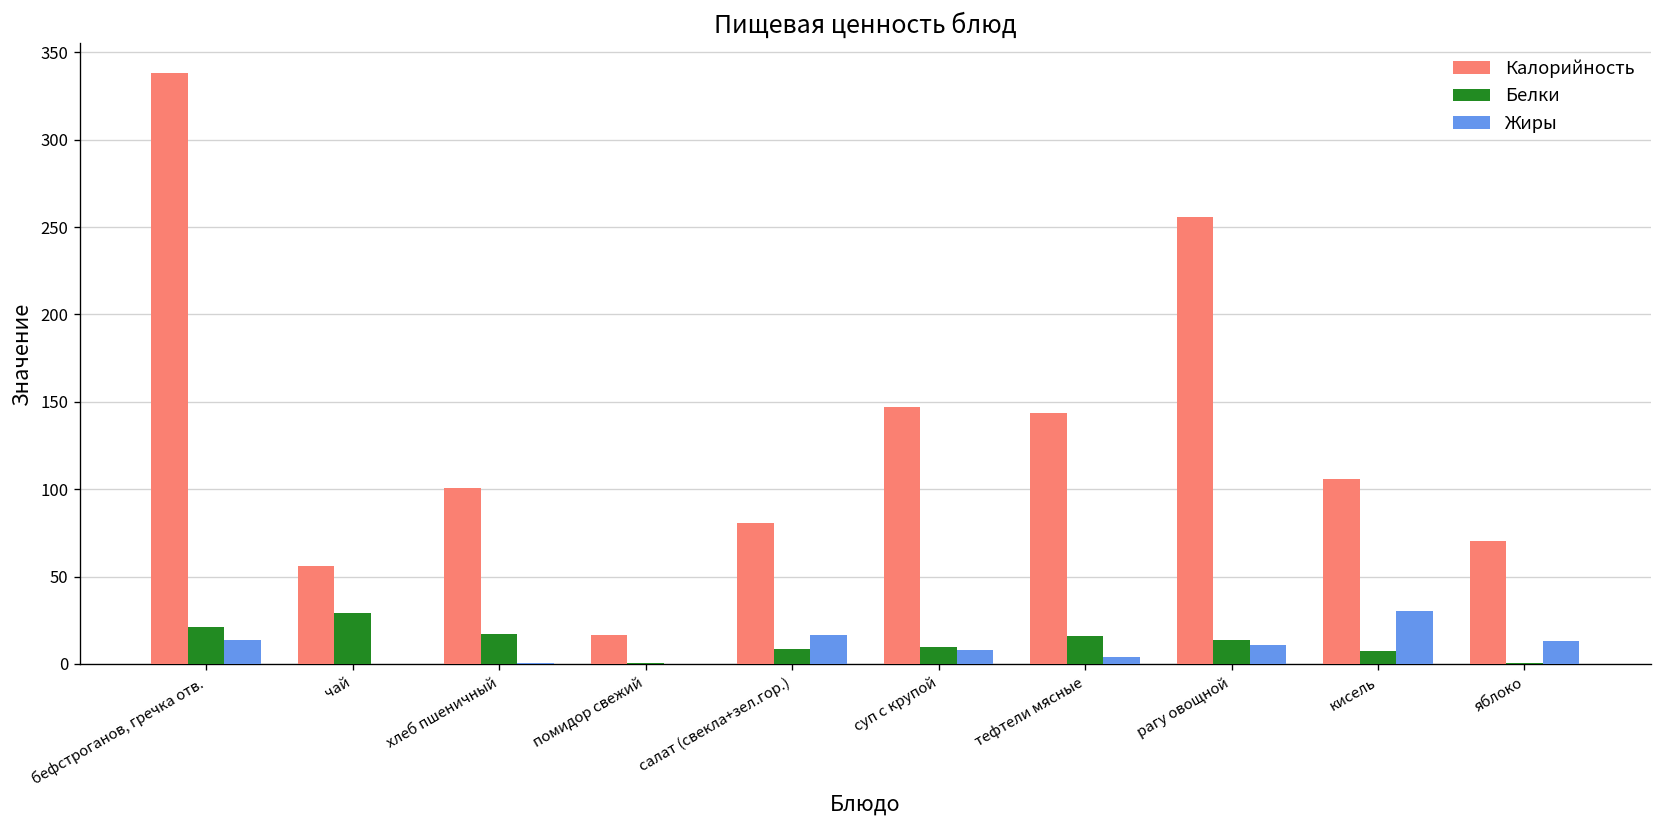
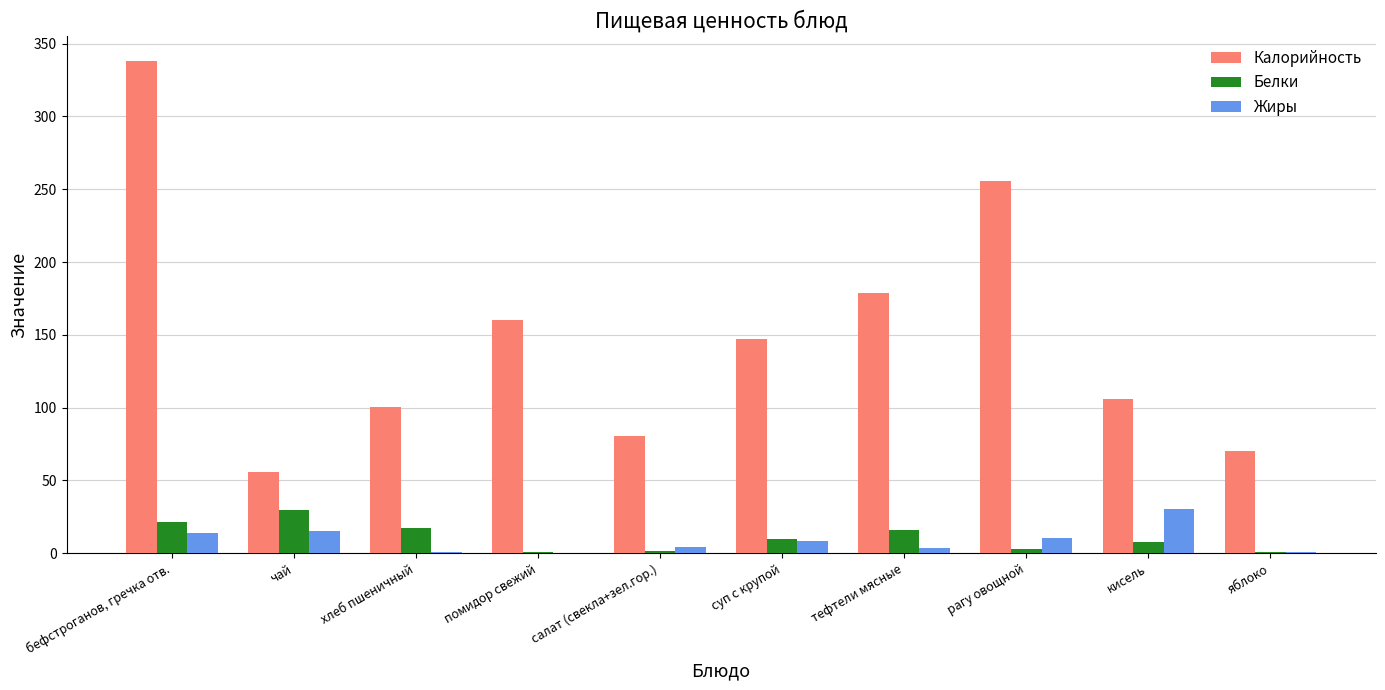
Жиры, чай: 0 -> 15
Калорийность, помидор свежий: 17 -> 160
Белки, салат (свекла+зел.гор.): 8 -> 2
Жиры, салат (свекла+зел.гор.): 17 -> 4
Калорийность, тефтели мясные: 143 -> 179
Белки, рагу овощной: 14 -> 3
Жиры, яблоко: 13 -> 1
